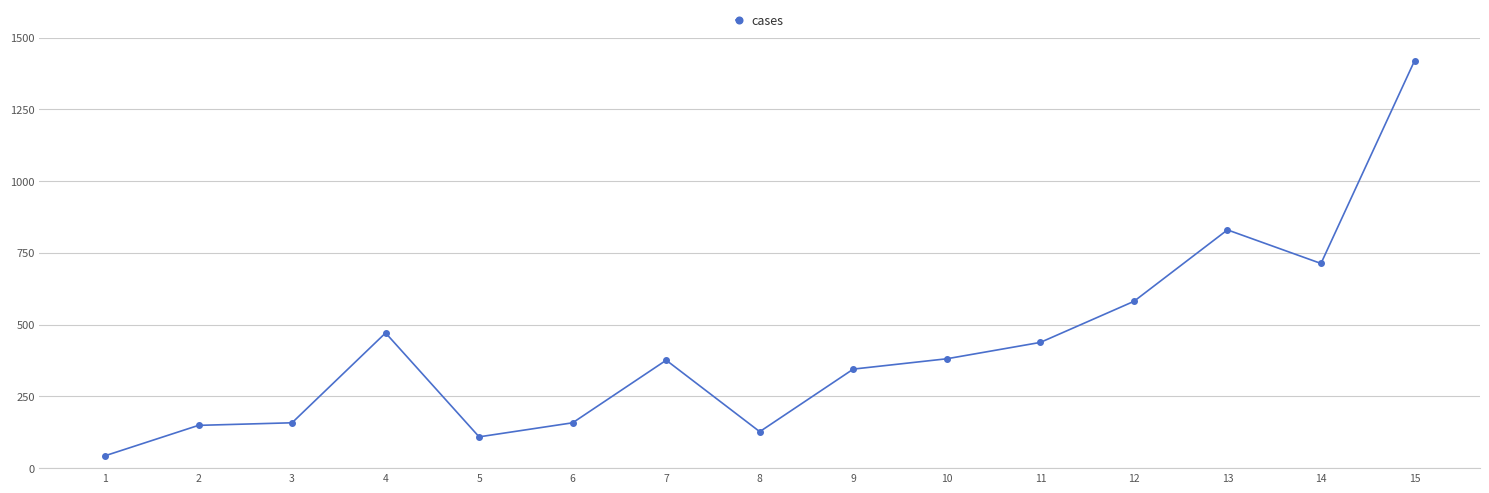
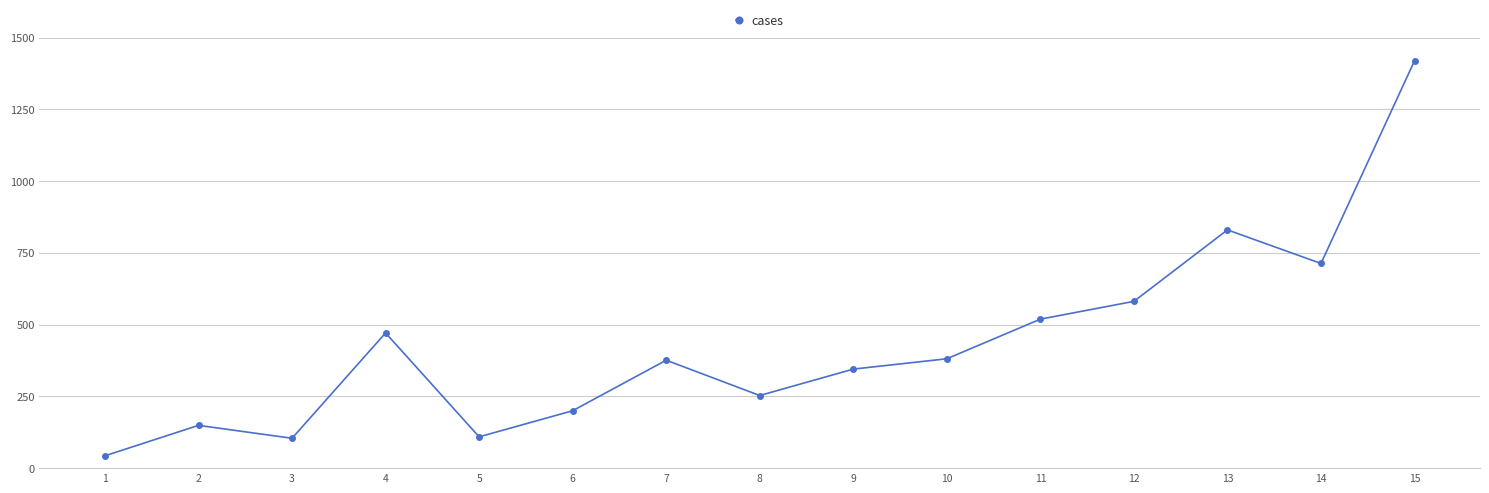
3: 160 -> 100
6: 160 -> 200
8: 130 -> 250
11: 440 -> 520
